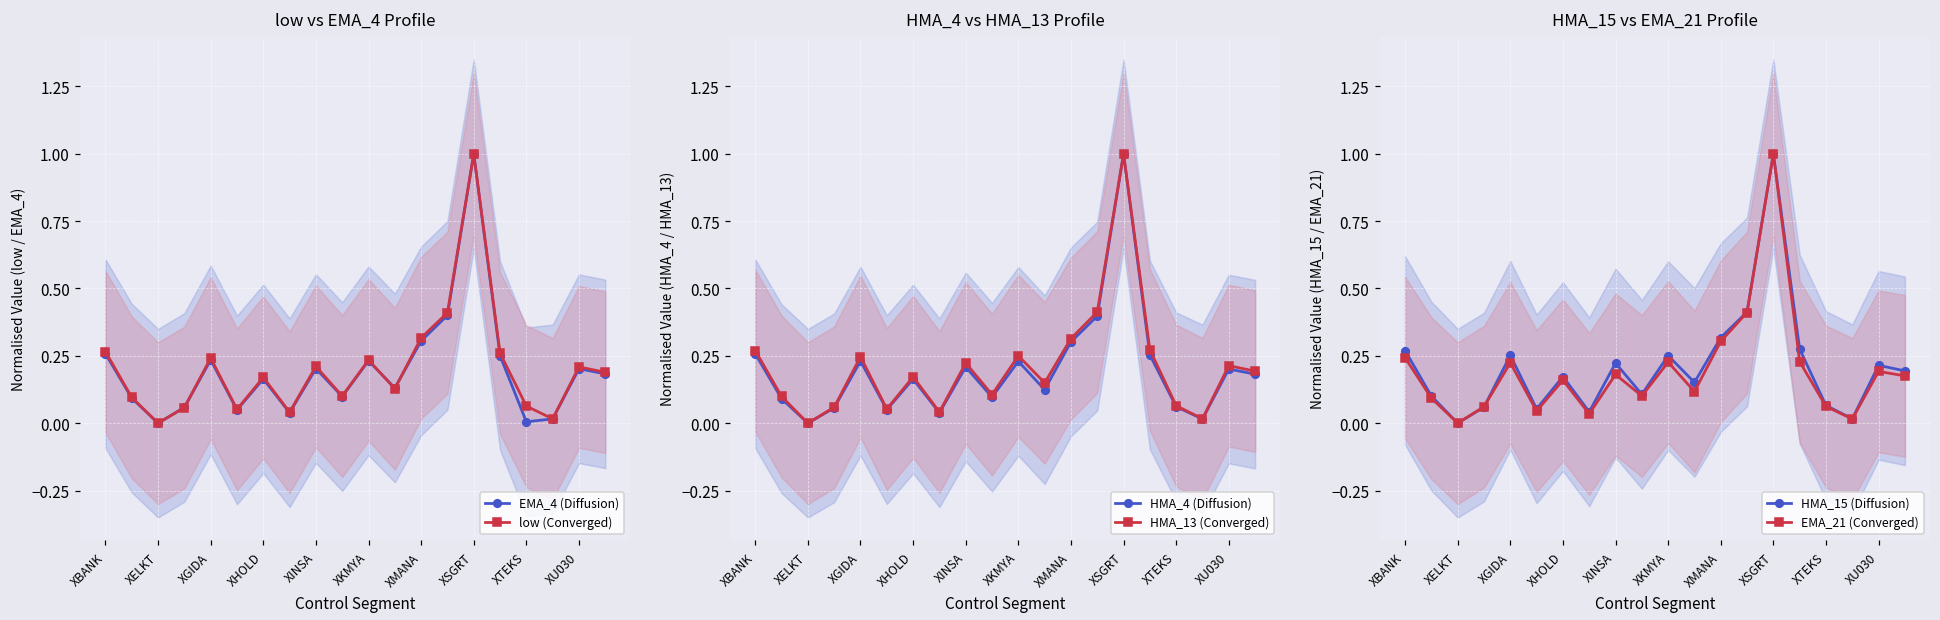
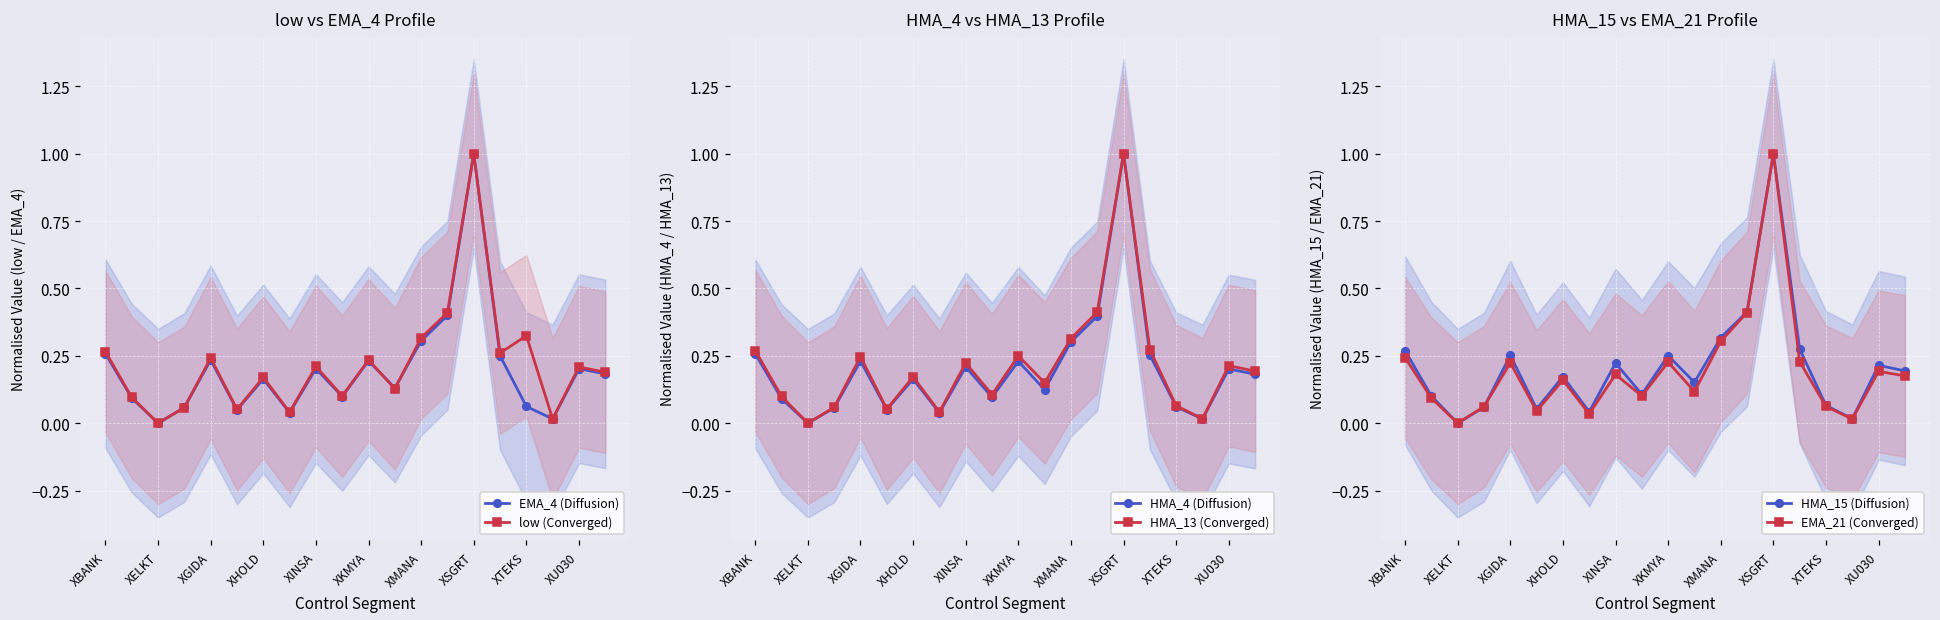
low vs EMA_4 Profile, EMA_4 (Diffusion), XTEKS: 0.01 -> 0.06
low vs EMA_4 Profile, low (Converged), XTEKS: 0.06 -> 0.32
